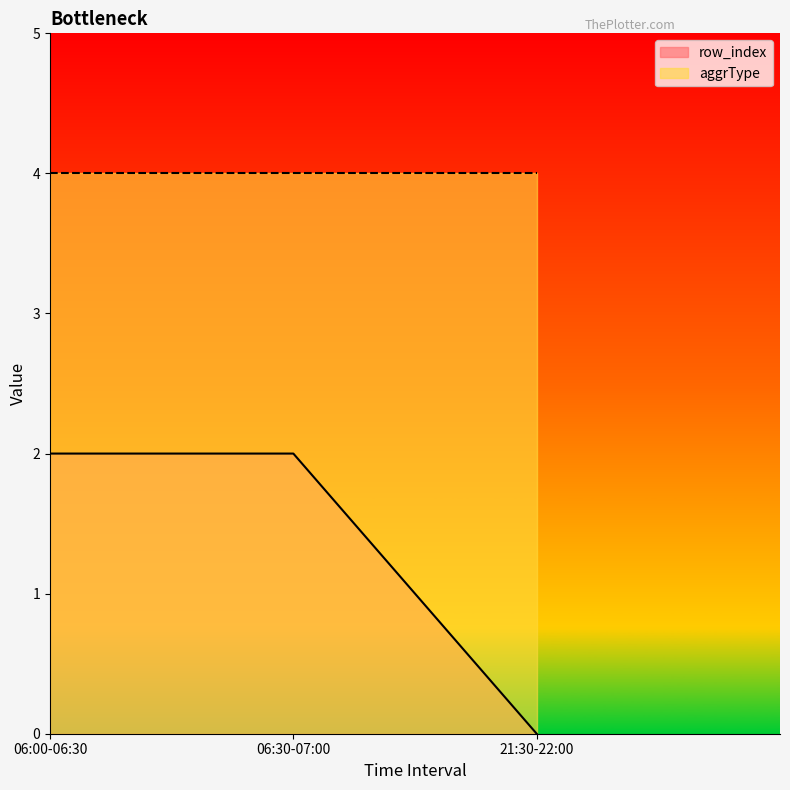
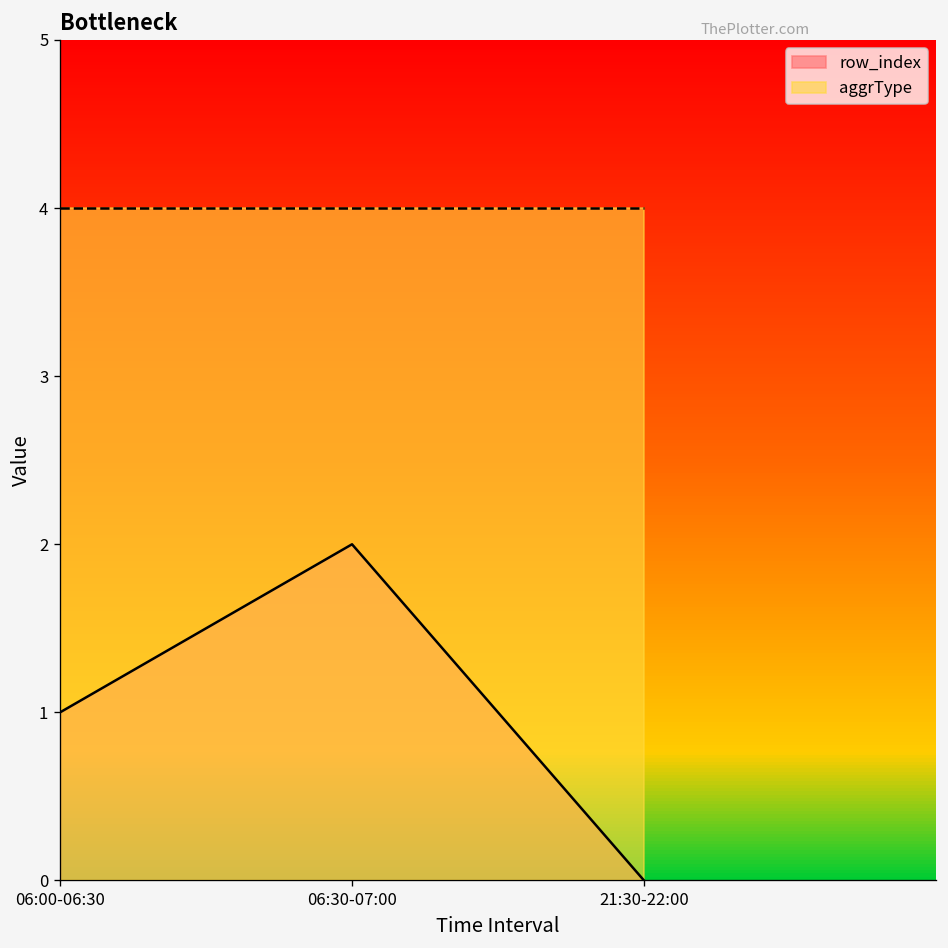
row_index, 06:00-06:30: 2 -> 1
